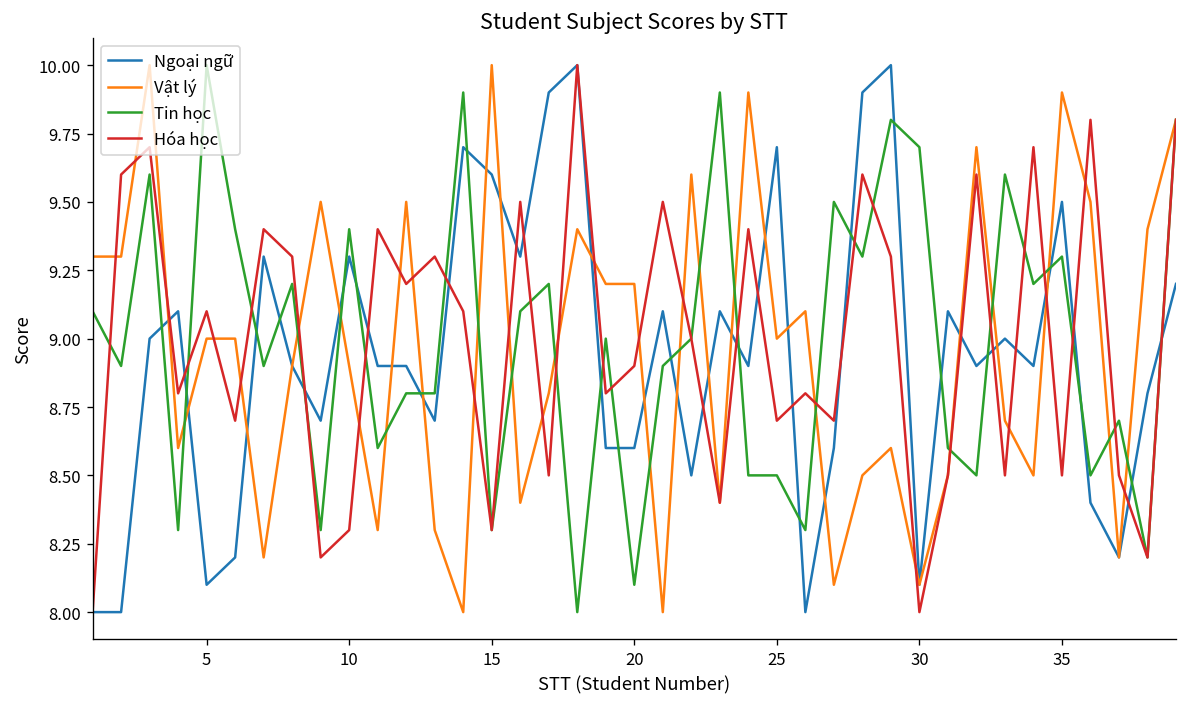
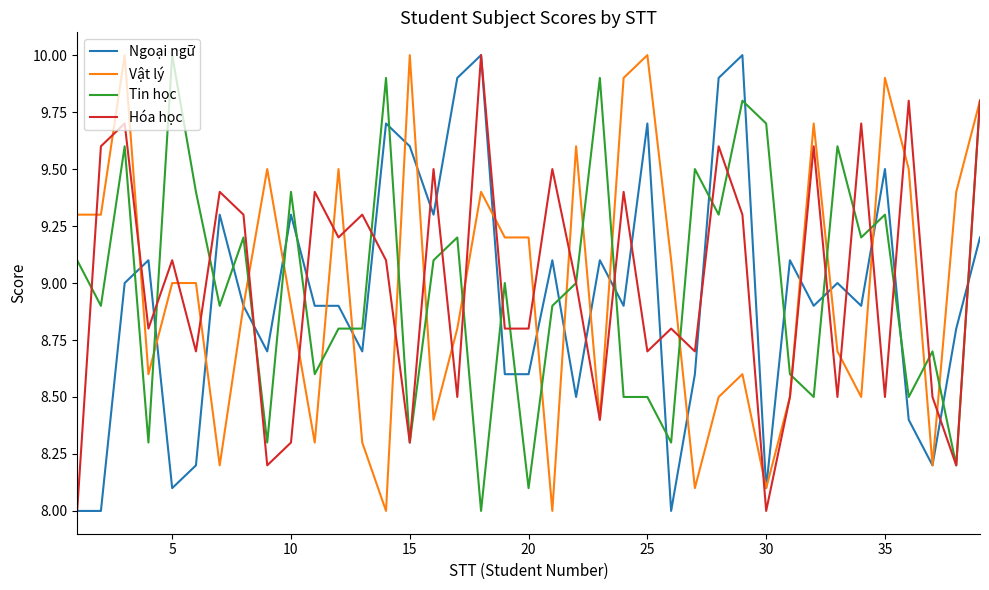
Hóa học, 20: 8.9 -> 8.8
Vật lý, 25: 9 -> 10
